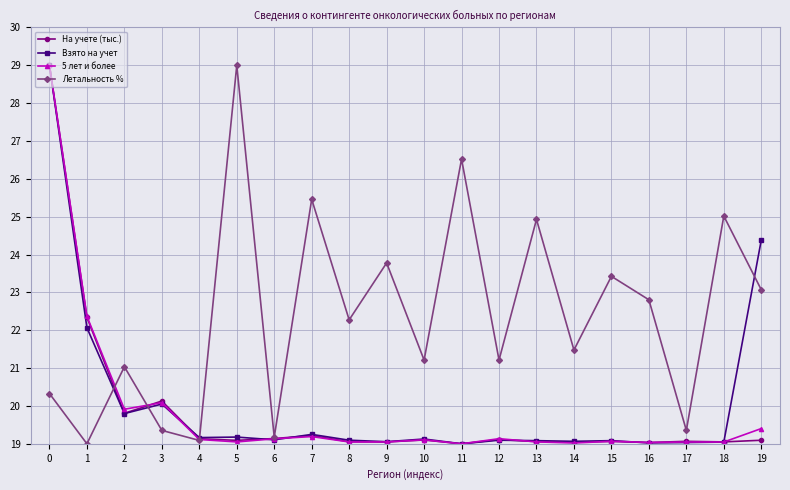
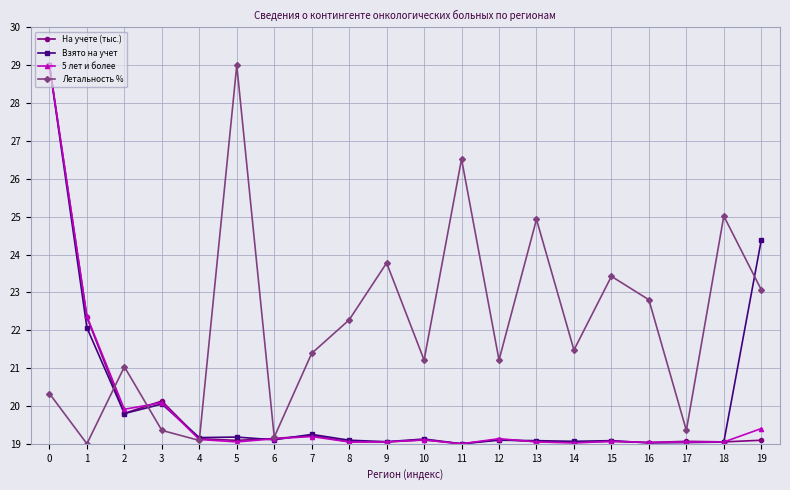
Летальность %, 7: 25.5 -> 21.4
